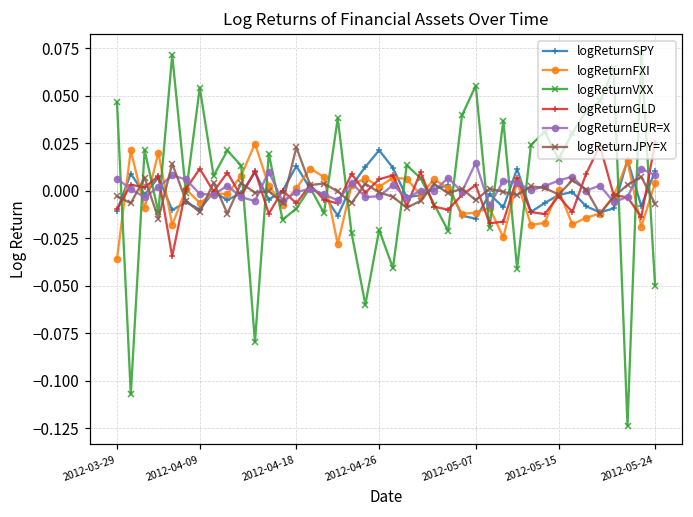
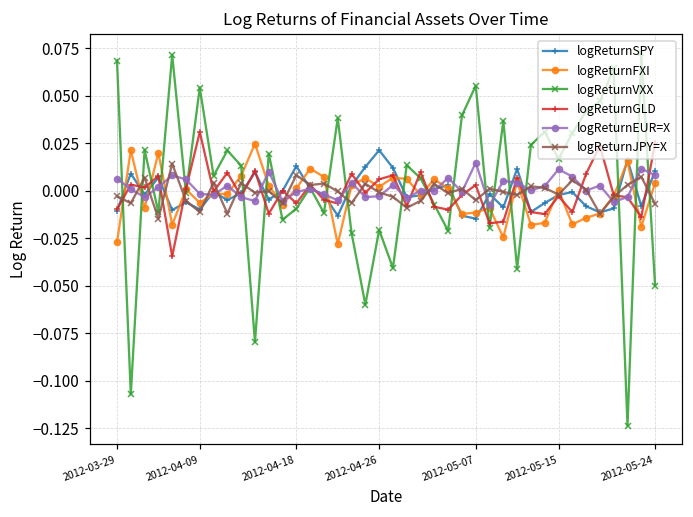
logReturnFXI, 2012-03-29: -0.036 -> -0.027
logReturnVXX, 2012-03-29: 0.047 -> 0.069
logReturnGLD, 2012-04-09: 0.012 -> 0.031
logReturnJPY=X, 2012-04-18: 0.023 -> 0.008
logReturnEUR=X, 2012-05-15: 0.005 -> 0.011
